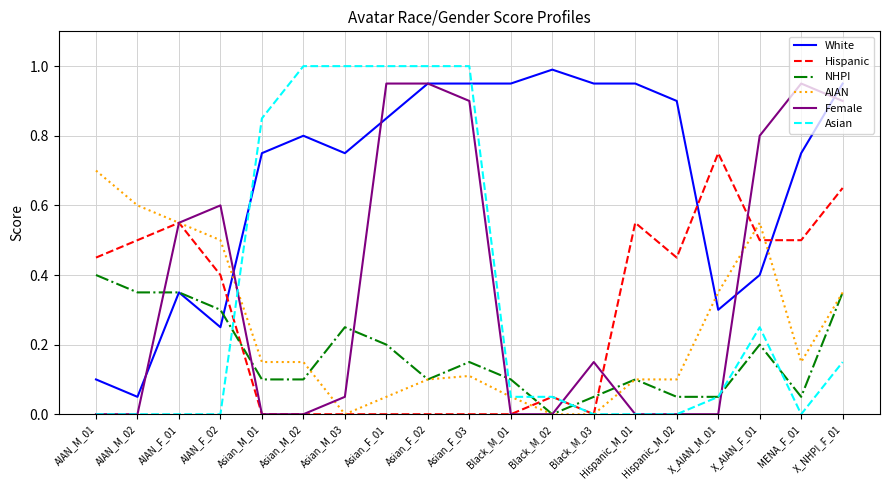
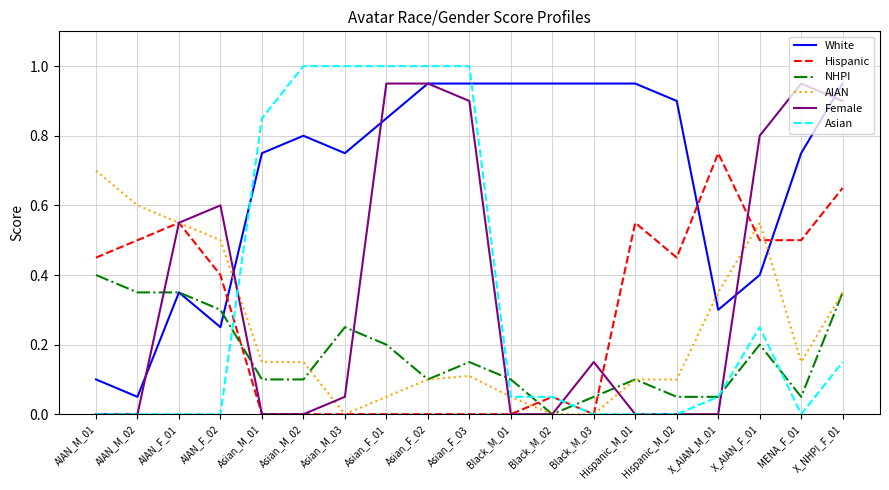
White, Black_M_02: 0.99 -> 0.95
